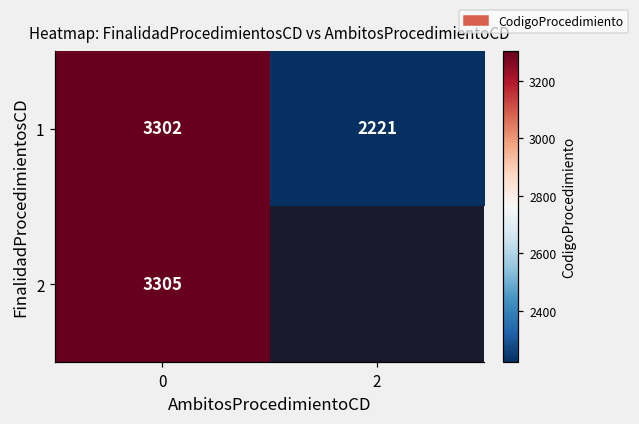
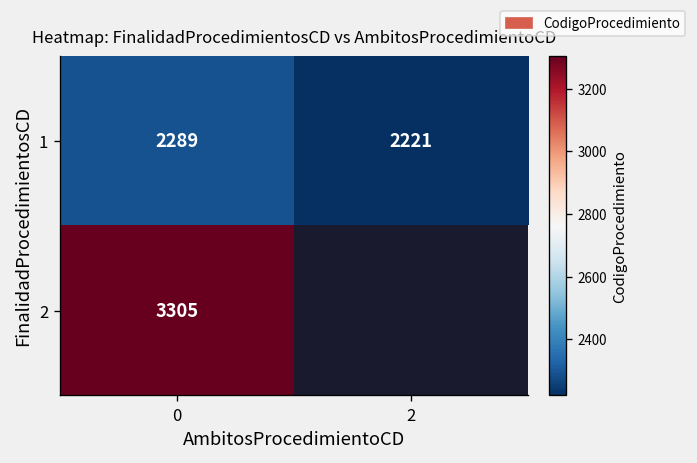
1, 0: 3302 -> 2289
